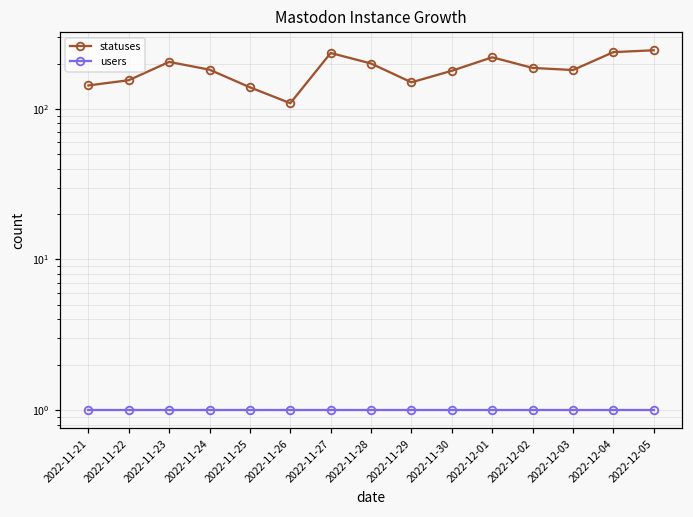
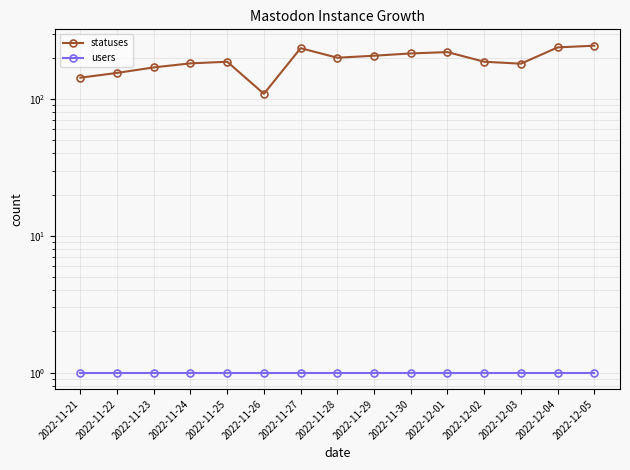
statuses, 2022-11-23: 210 -> 170
statuses, 2022-11-25: 140 -> 190
statuses, 2022-11-29: 150 -> 210
statuses, 2022-11-30: 180 -> 220
